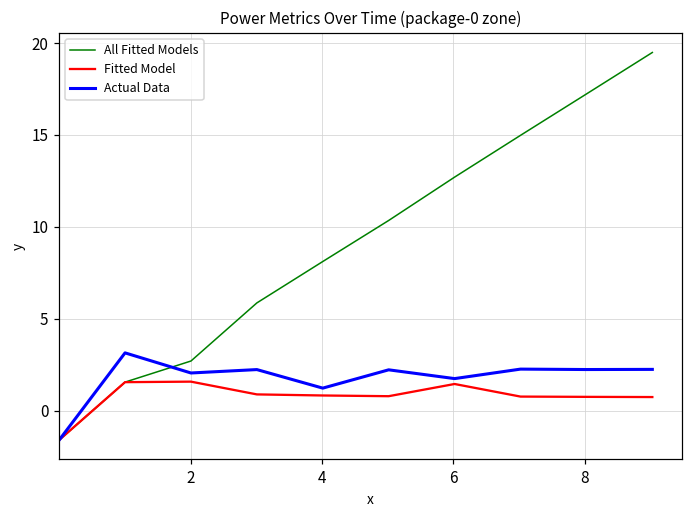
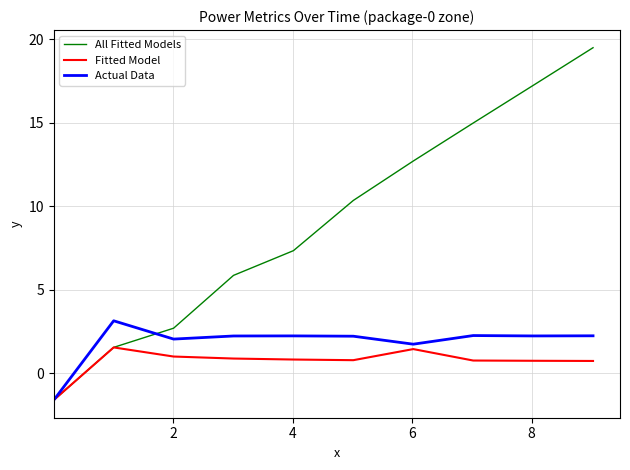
Fitted Model, 2: 1.6 -> 1.0
All Fitted Models, 4: 8.1 -> 7.3
Actual Data, 4: 1.2 -> 2.2
